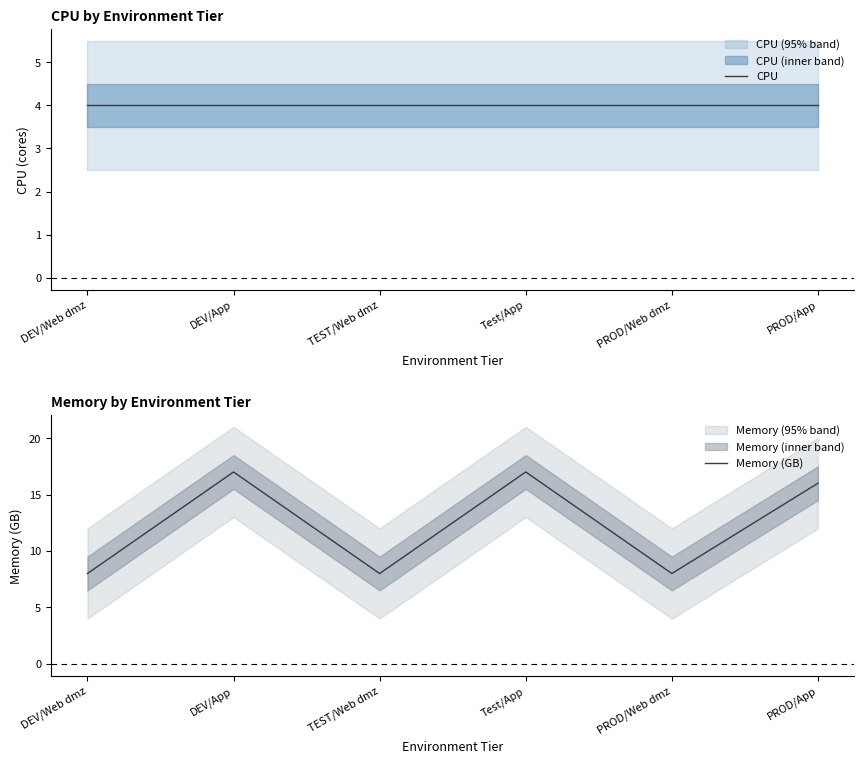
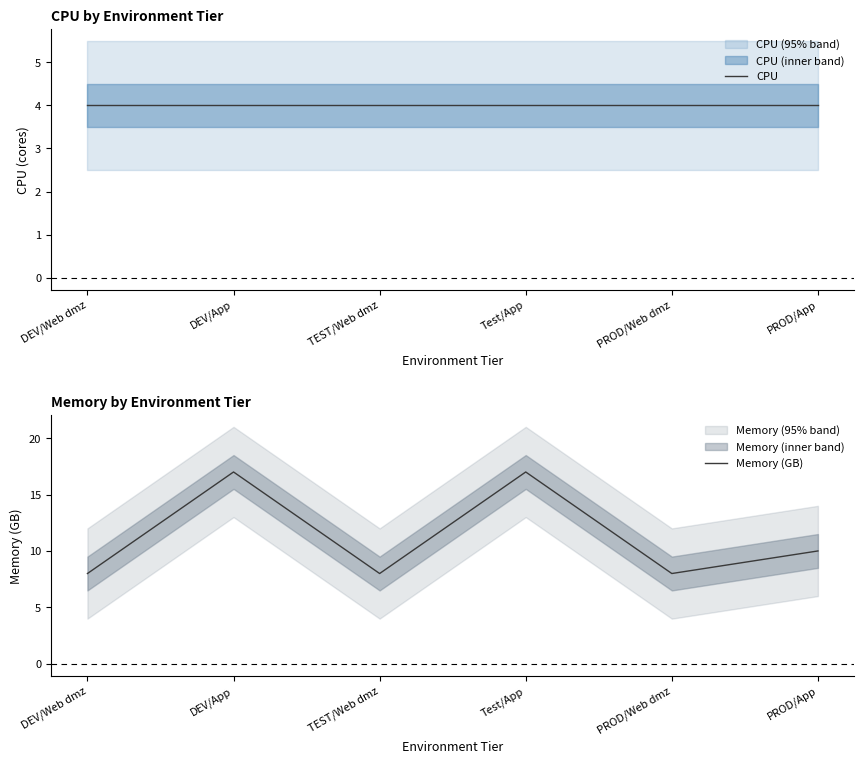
Memory by Environment Tier, Memory (GB), PROD/App: 16 -> 10
